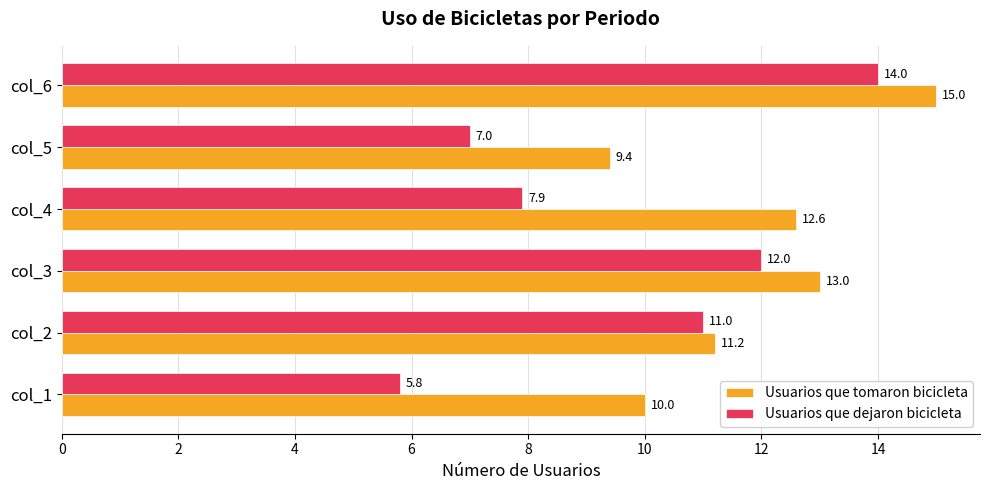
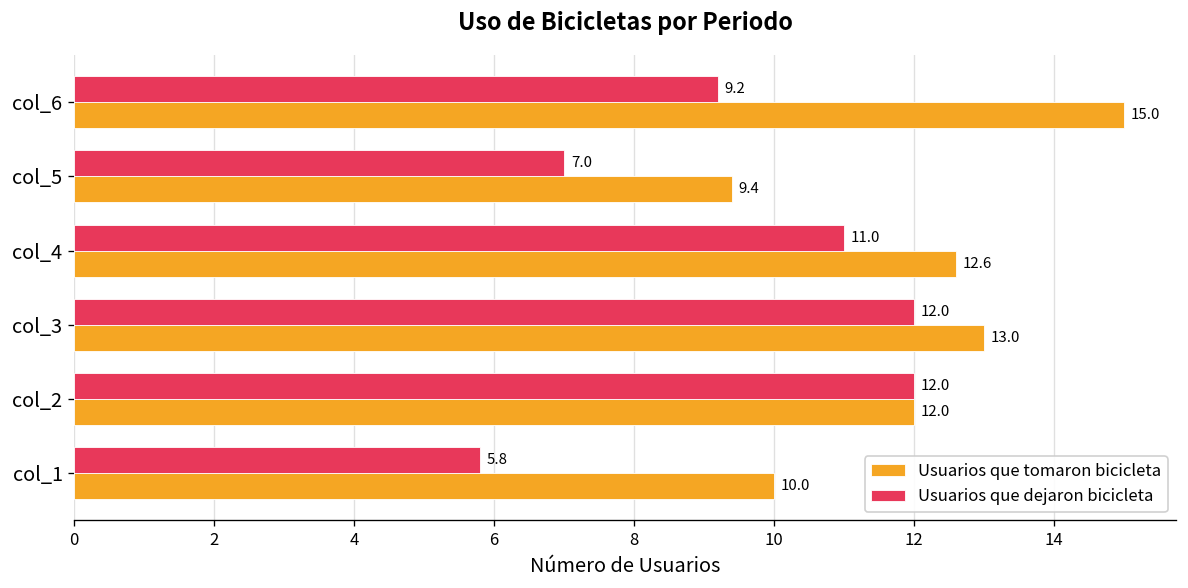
Usuarios que dejaron bicicleta, col_6: 14.0 -> 9.2
Usuarios que dejaron bicicleta, col_4: 7.9 -> 11.0
Usuarios que dejaron bicicleta, col_2: 11.0 -> 12.0
Usuarios que tomaron bicicleta, col_2: 11.2 -> 12.0
